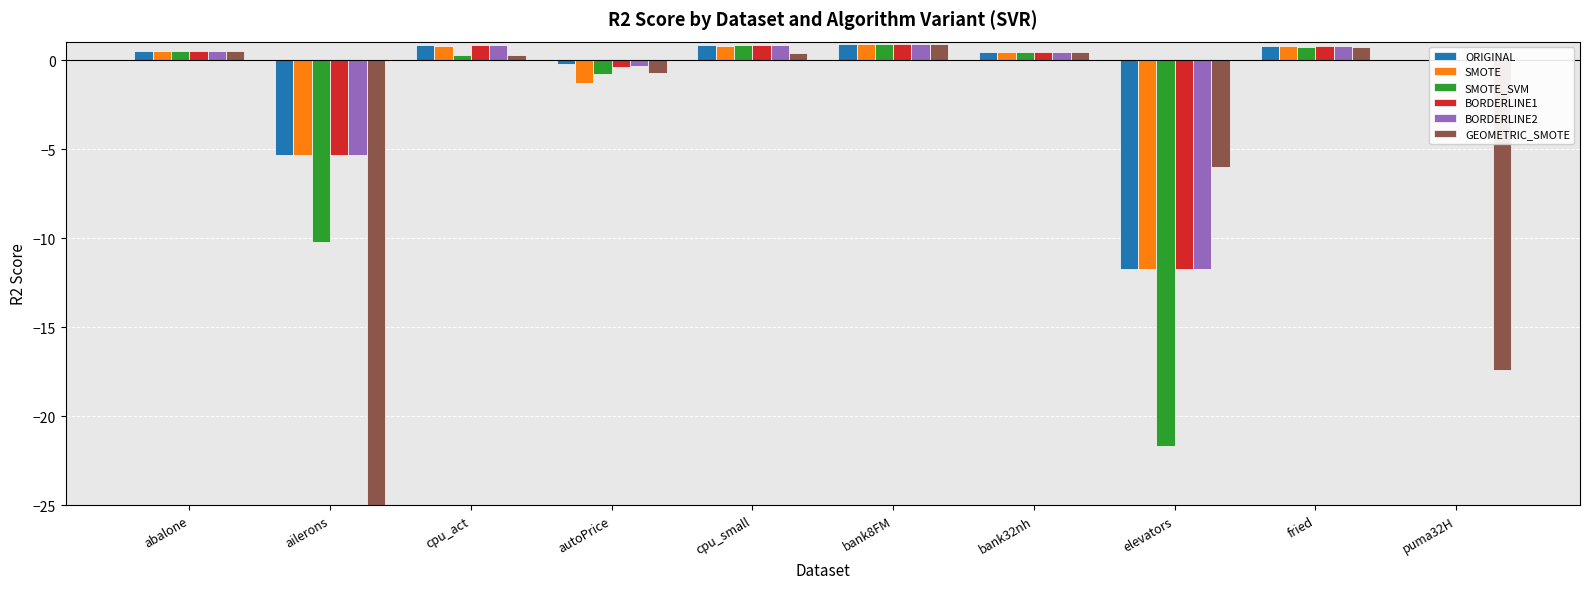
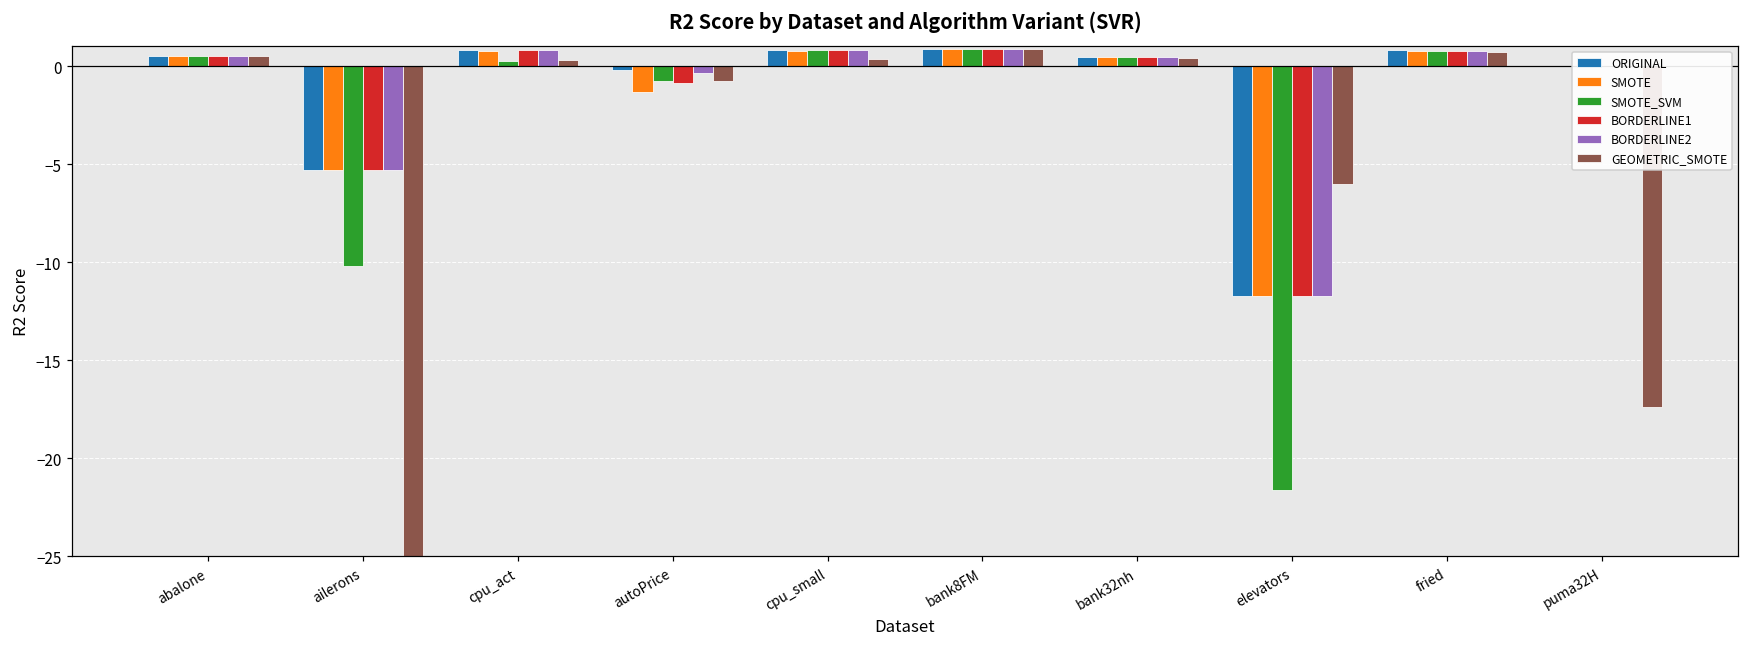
BORDERLINE1, autoPrice: -0.3 -> -0.8
